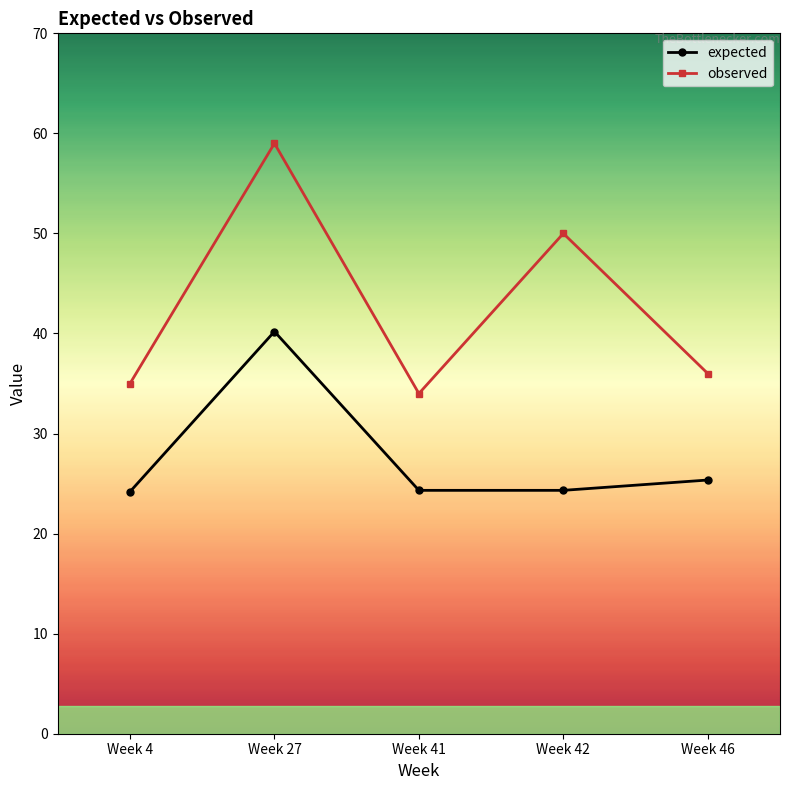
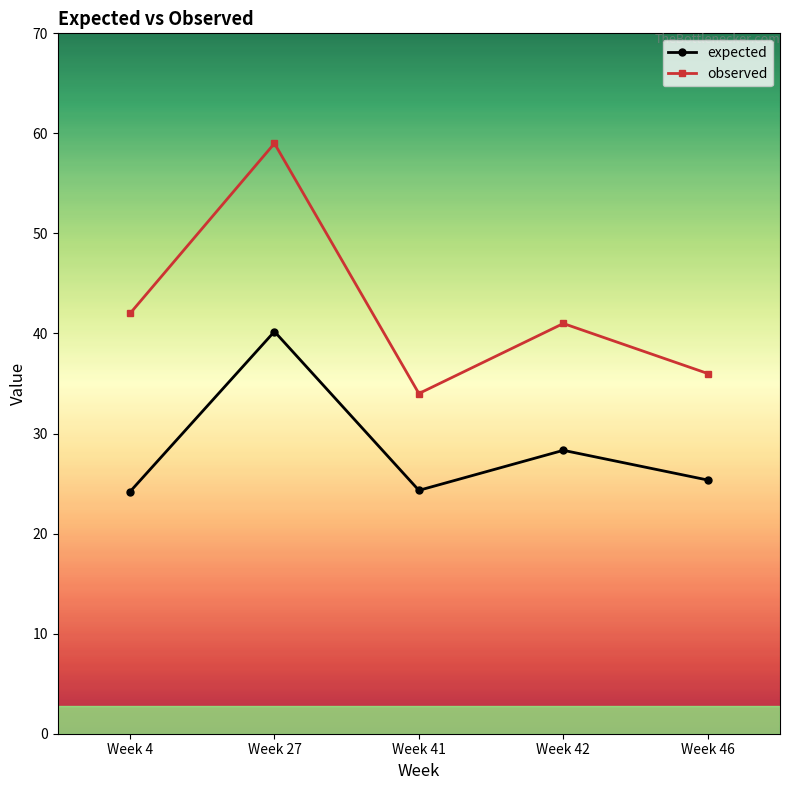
observed, Week 4: 35 -> 42
expected, Week 42: 24.3 -> 28.3
observed, Week 42: 50 -> 41
